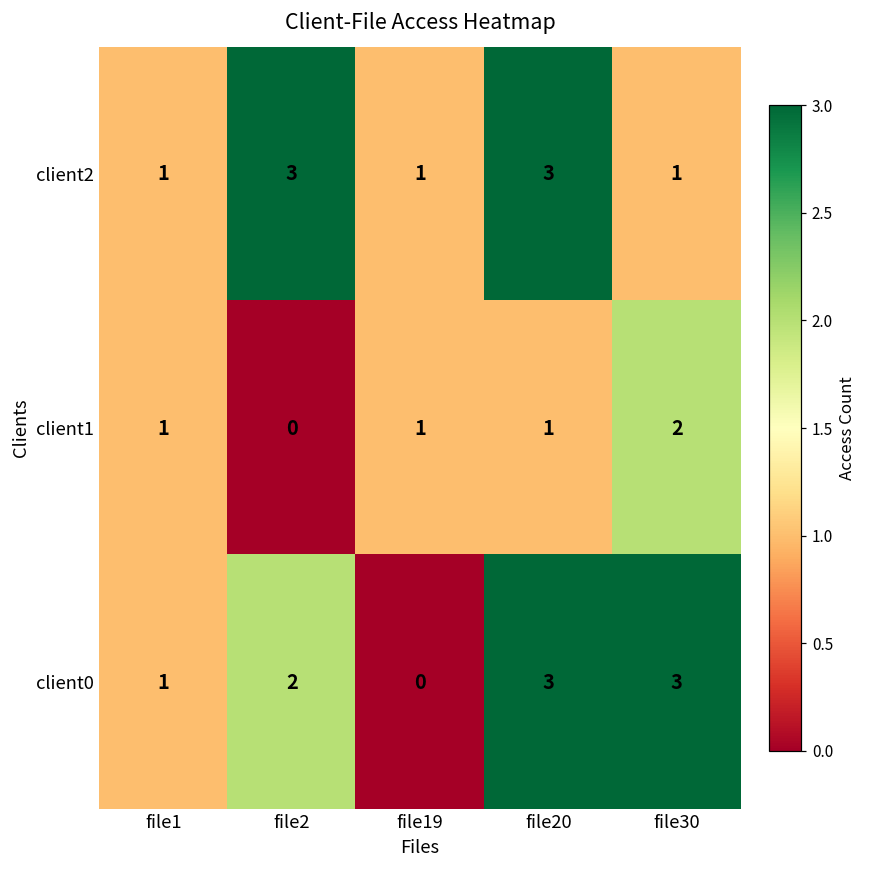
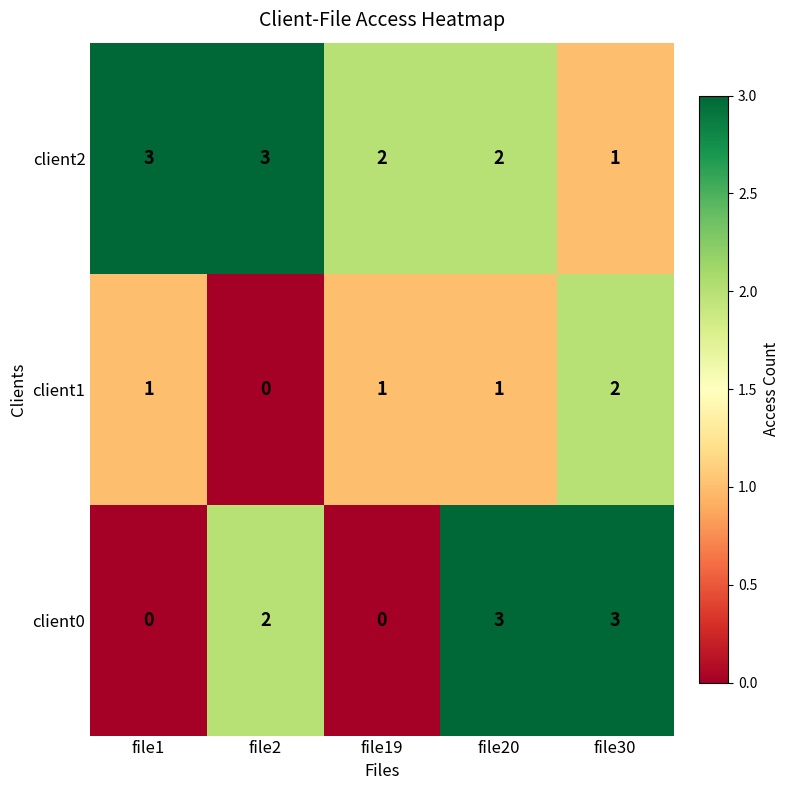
client2, file1: 1 -> 3
client2, file19: 1 -> 2
client2, file20: 3 -> 2
client0, file1: 1 -> 0
